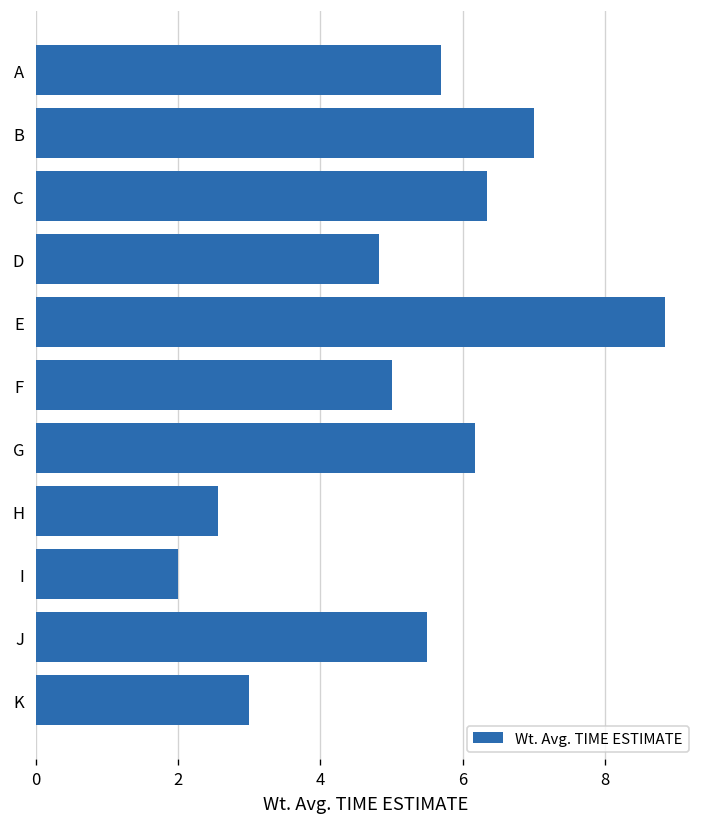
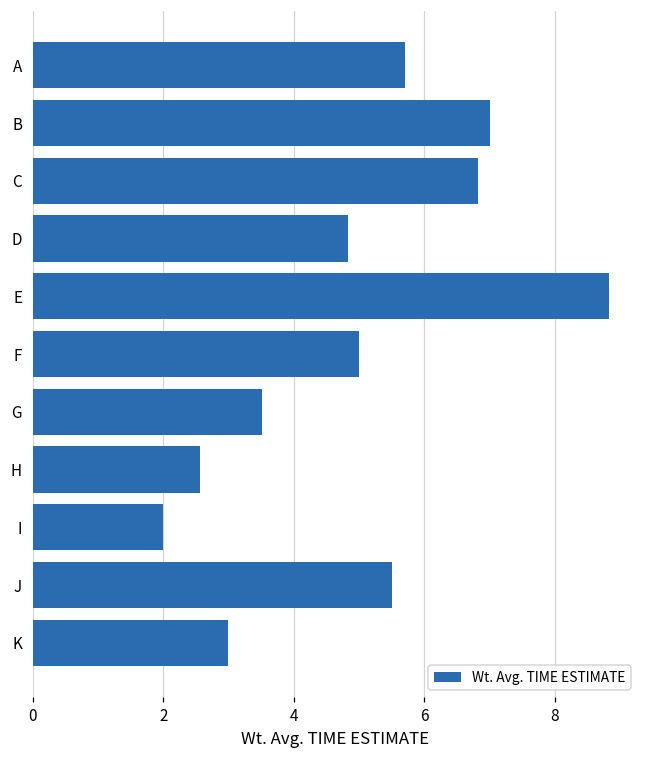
C: 6.3 -> 6.8
G: 6.2 -> 3.5
